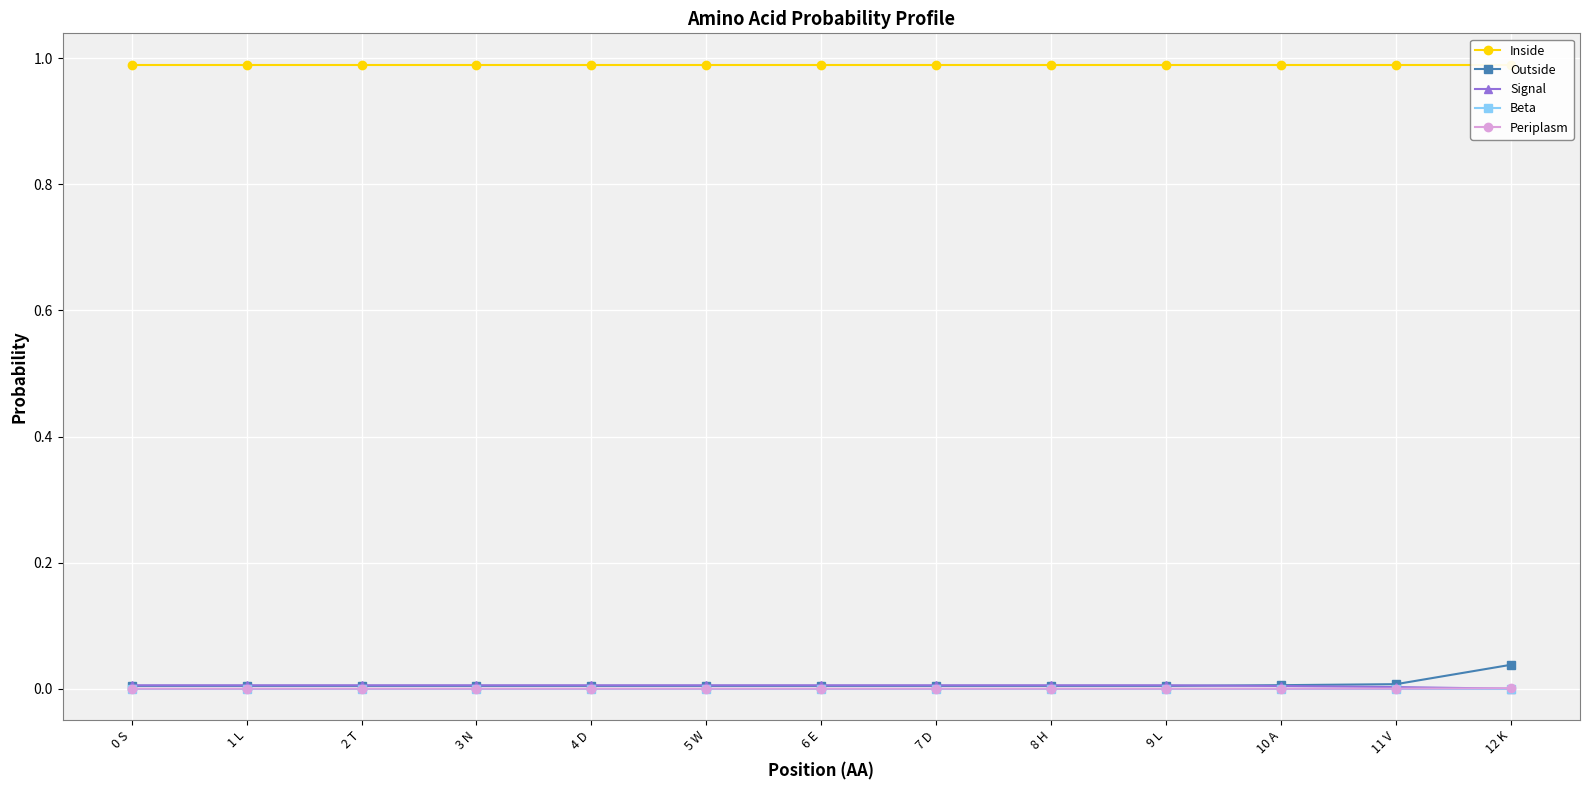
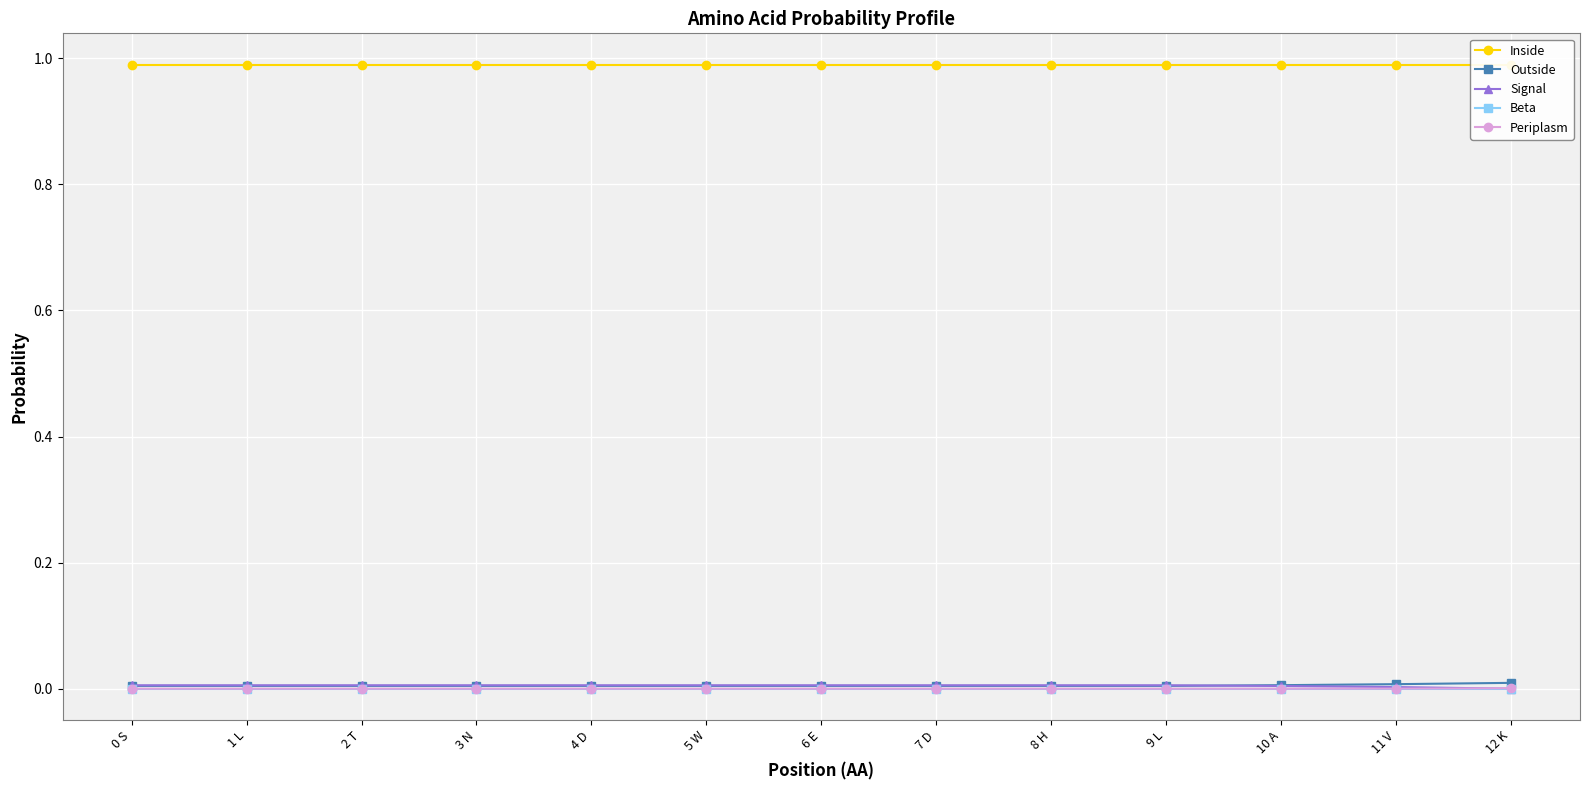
Outside, 12 K: 0.04 -> 0.01
